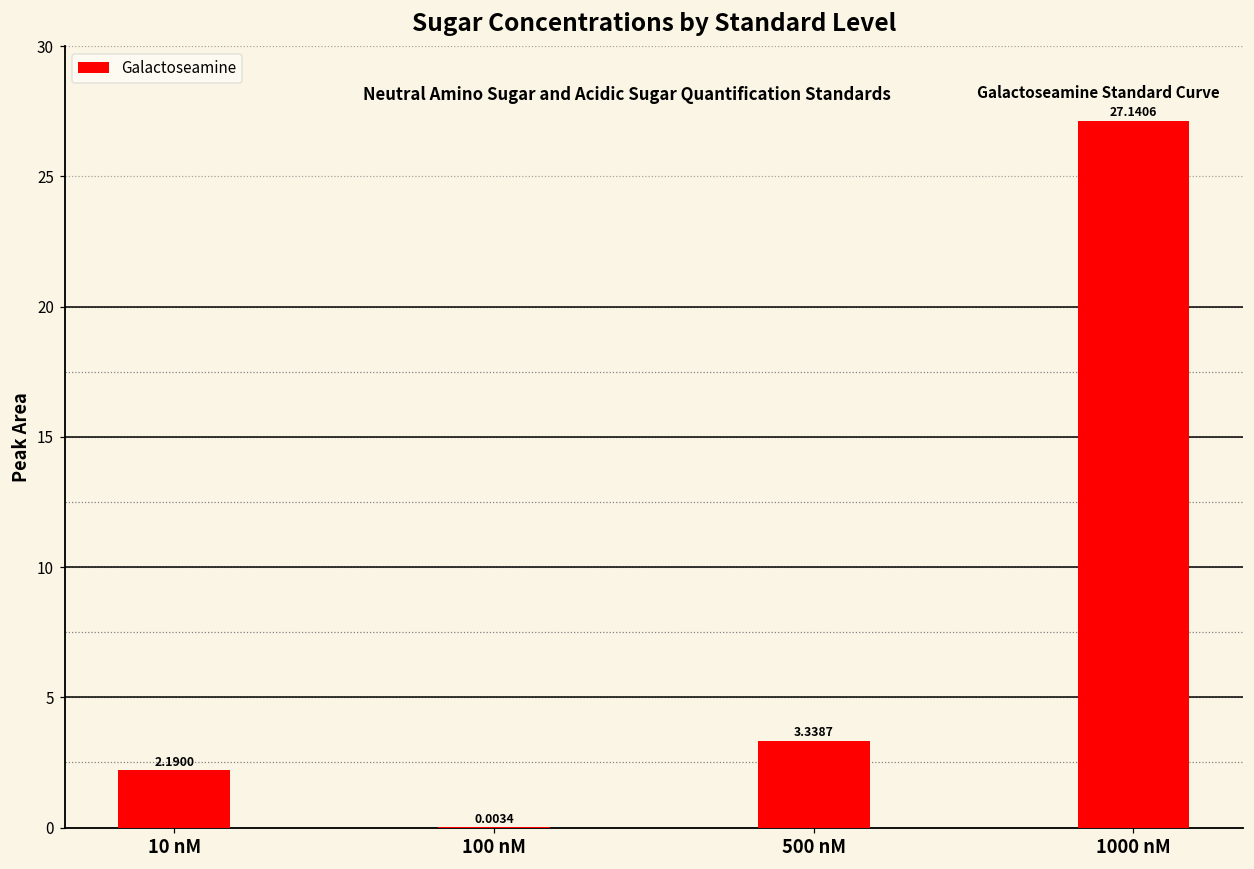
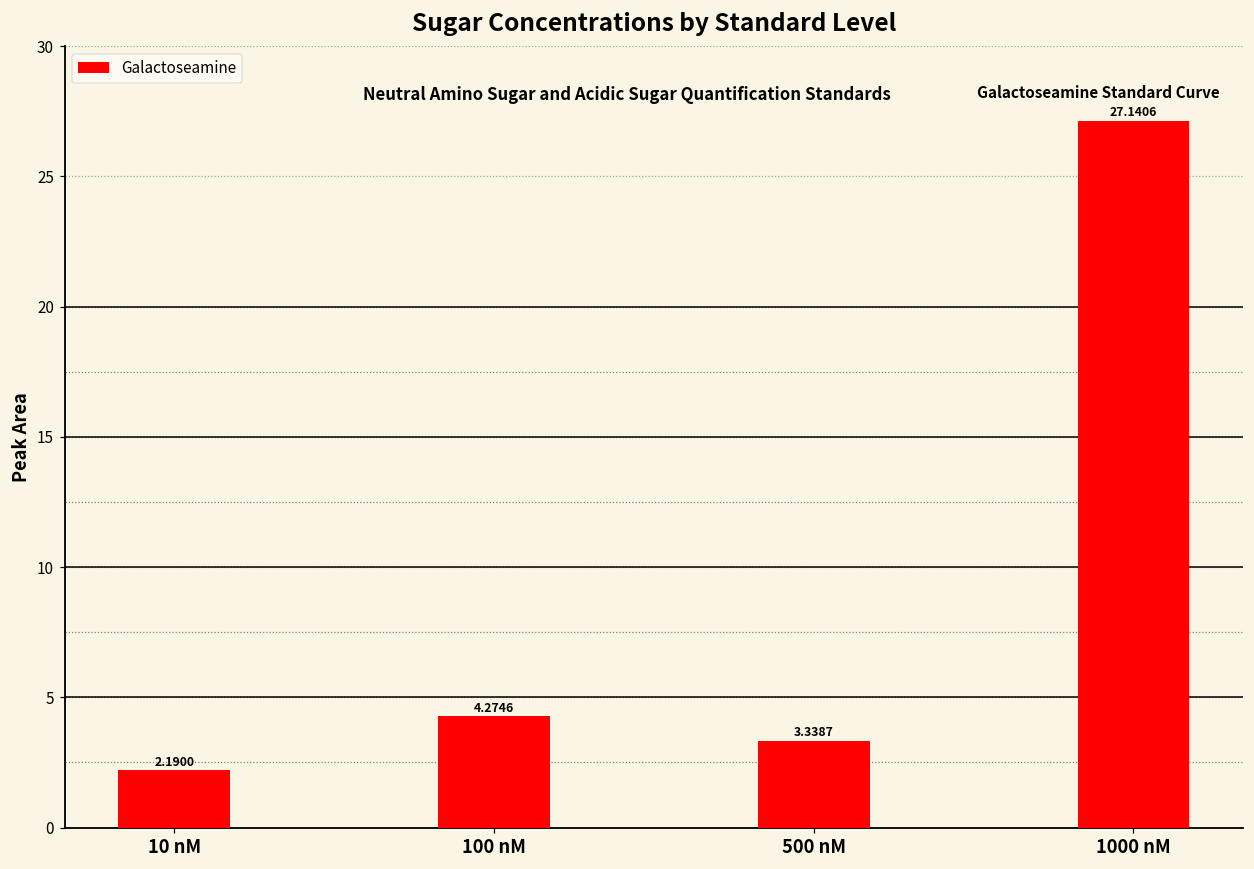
100 nM: 0.0034 -> 4.2746
